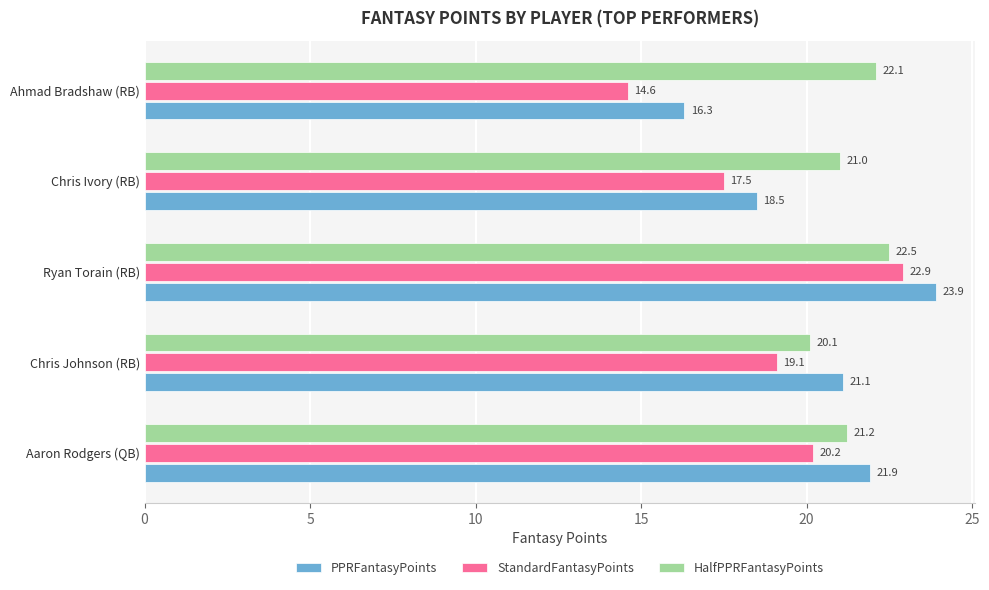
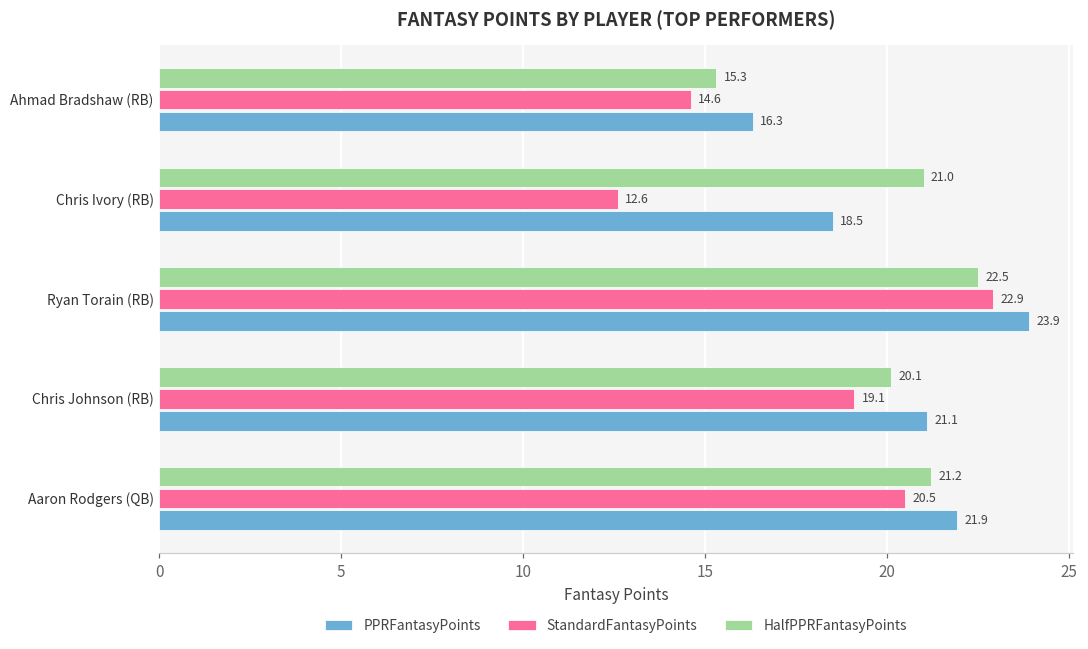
HalfPPRFantasyPoints, Ahmad Bradshaw (RB): 22.1 -> 15.3
StandardFantasyPoints, Chris Ivory (RB): 17.5 -> 12.6
StandardFantasyPoints, Aaron Rodgers (QB): 20.2 -> 20.5
